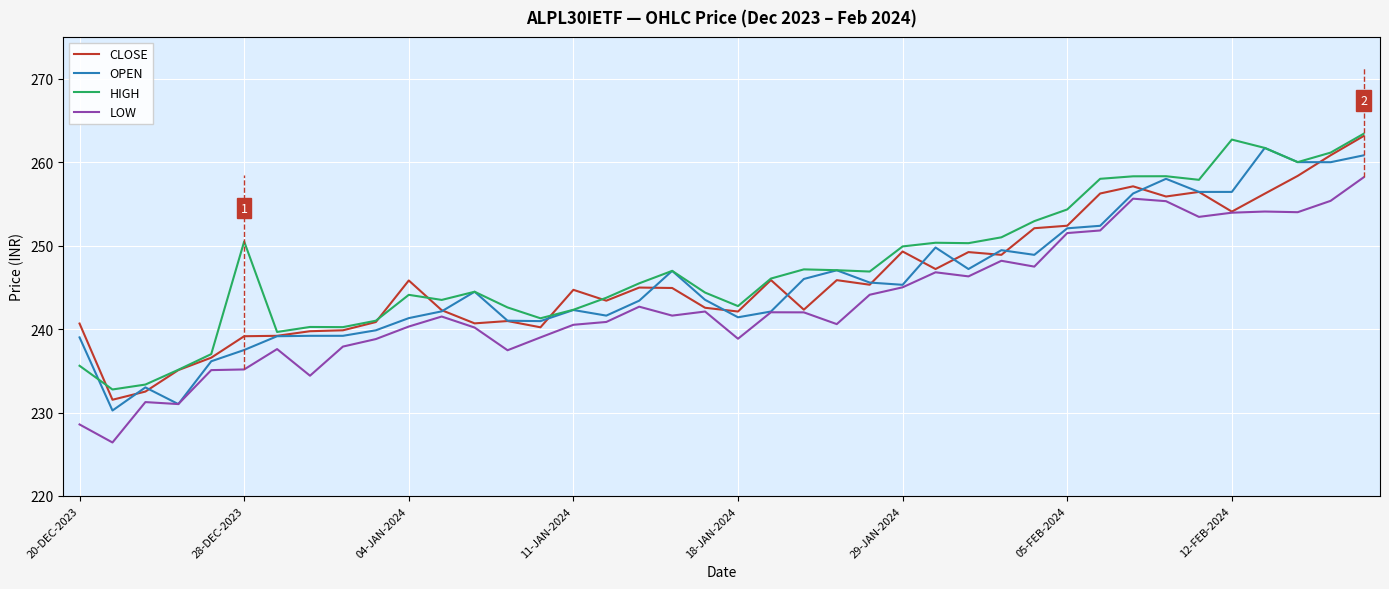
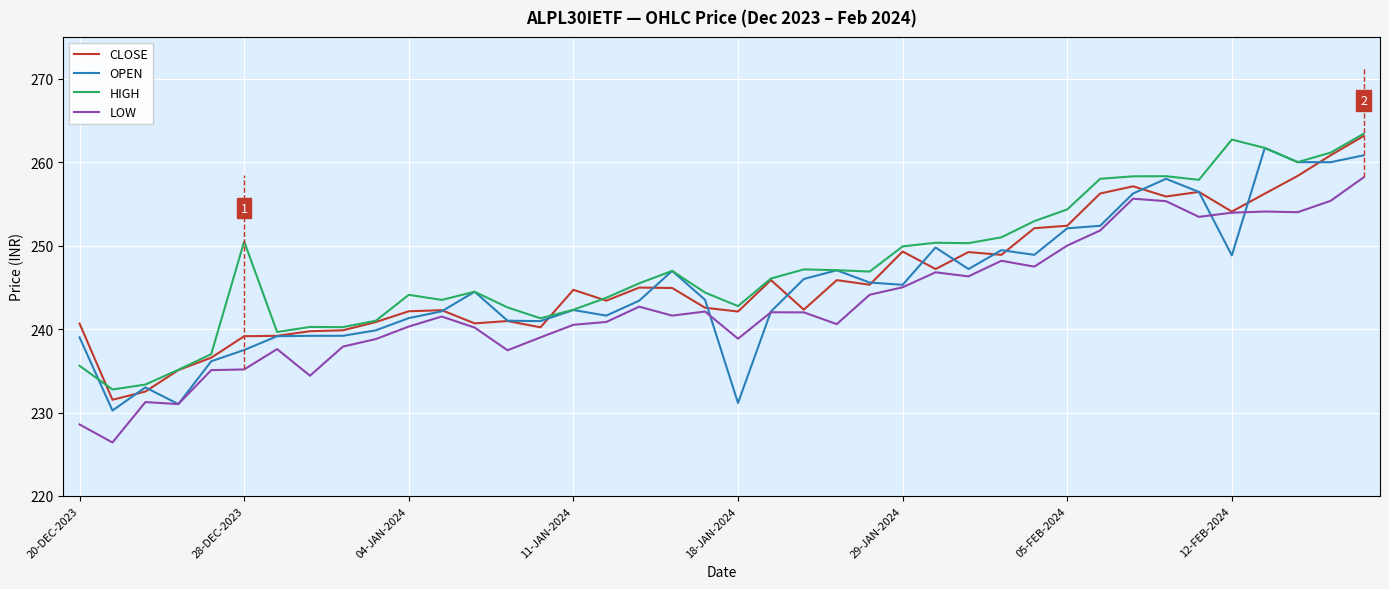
CLOSE, 04-JAN-2024: 246 -> 242
OPEN, 18-JAN-2024: 241 -> 231
LOW, 05-FEB-2024: 252 -> 250
OPEN, 12-FEB-2024: 256 -> 249
